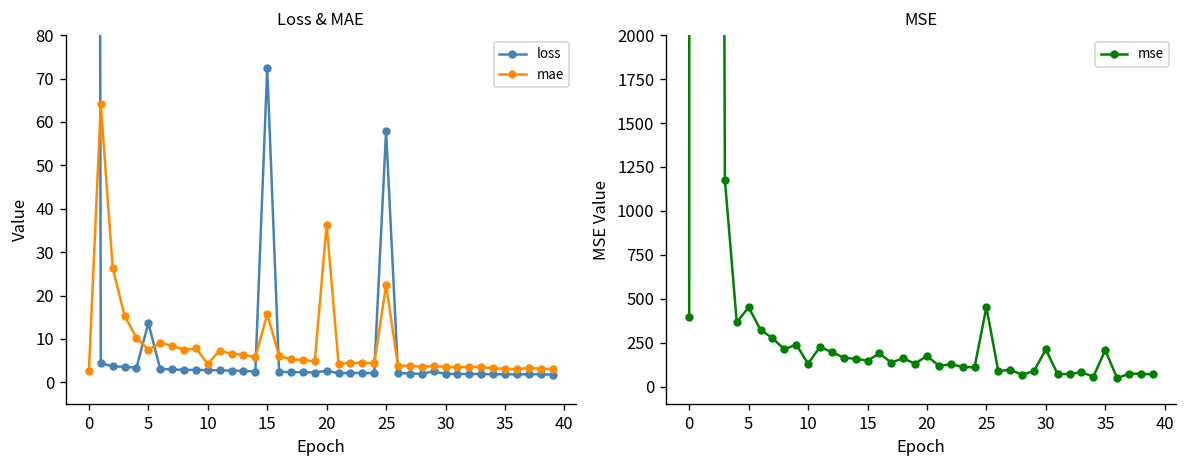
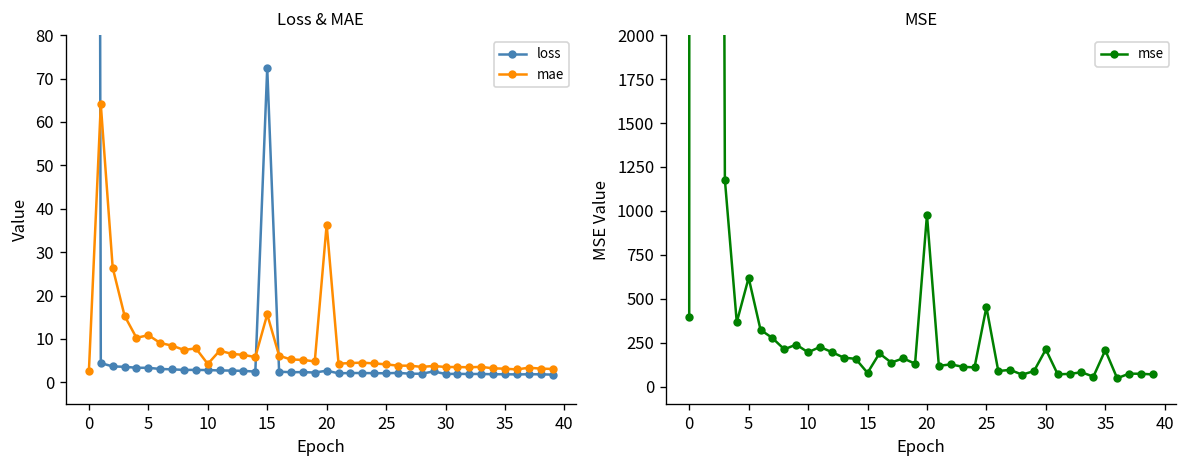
Loss & MAE, loss, 5: 14 -> 3
Loss & MAE, mae, 5: 8 -> 11
Loss & MAE, loss, 25: 58 -> 2
Loss & MAE, mae, 25: 22 -> 4
MSE, 5: 450 -> 620
MSE, 10: 130 -> 190
MSE, 15: 150 -> 80
MSE, 20: 170 -> 980
